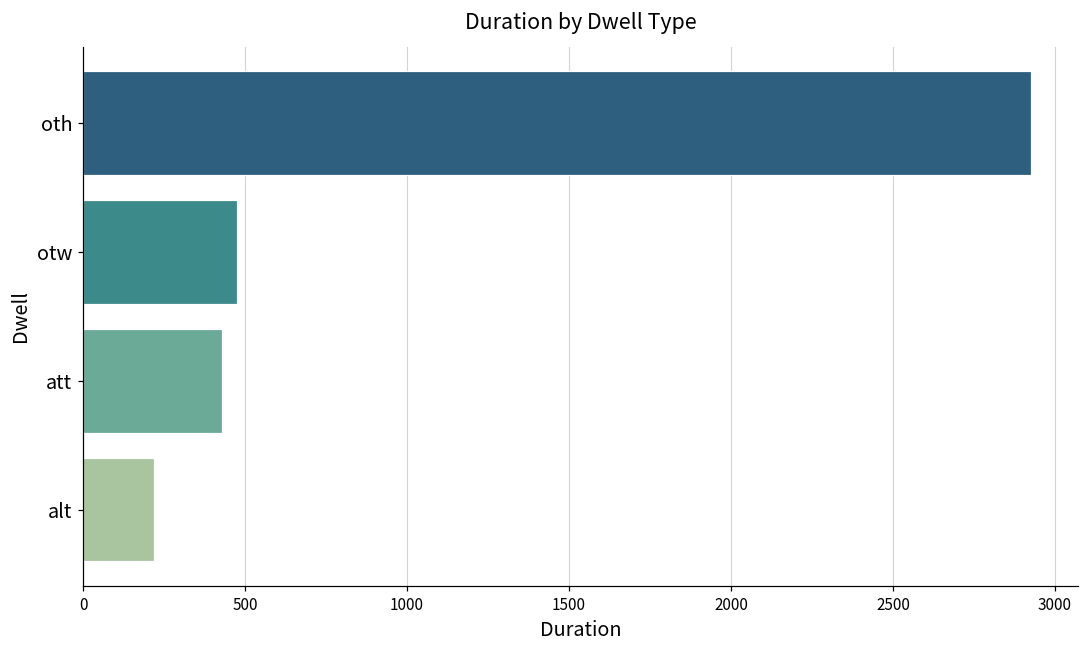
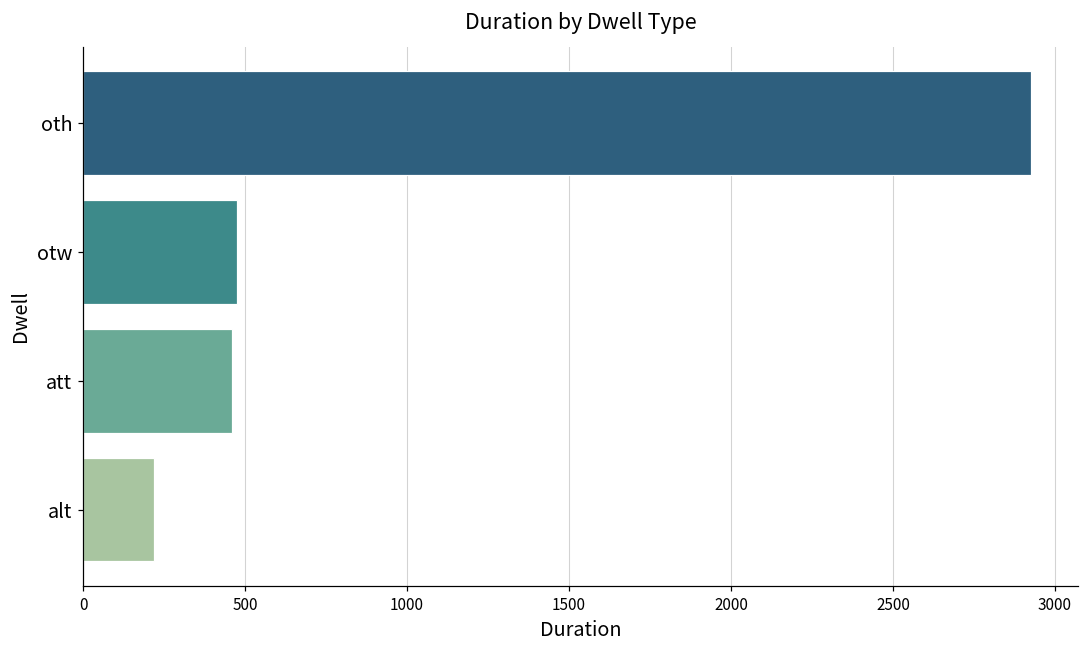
att: 430 -> 460
